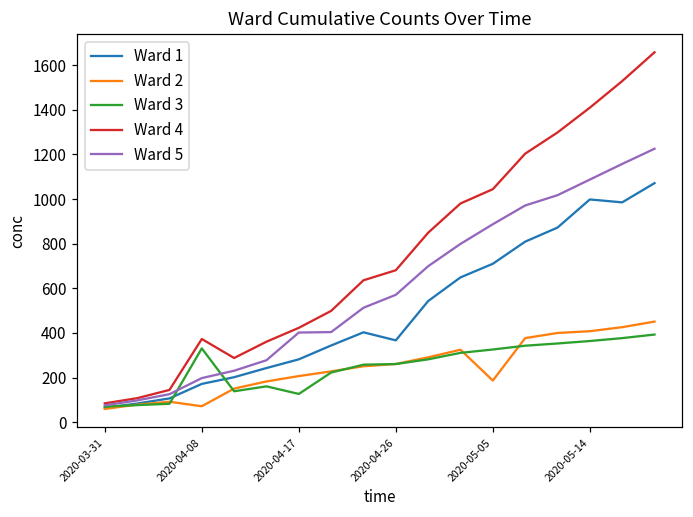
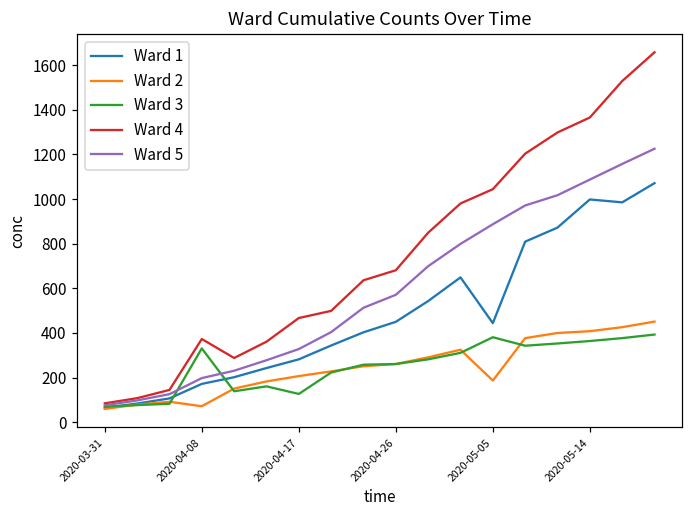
Ward 4, 2020-04-17: 420 -> 470
Ward 5, 2020-04-17: 400 -> 330
Ward 1, 2020-04-26: 370 -> 450
Ward 1, 2020-05-05: 710 -> 440
Ward 3, 2020-05-05: 330 -> 380
Ward 4, 2020-05-14: 1410 -> 1370
